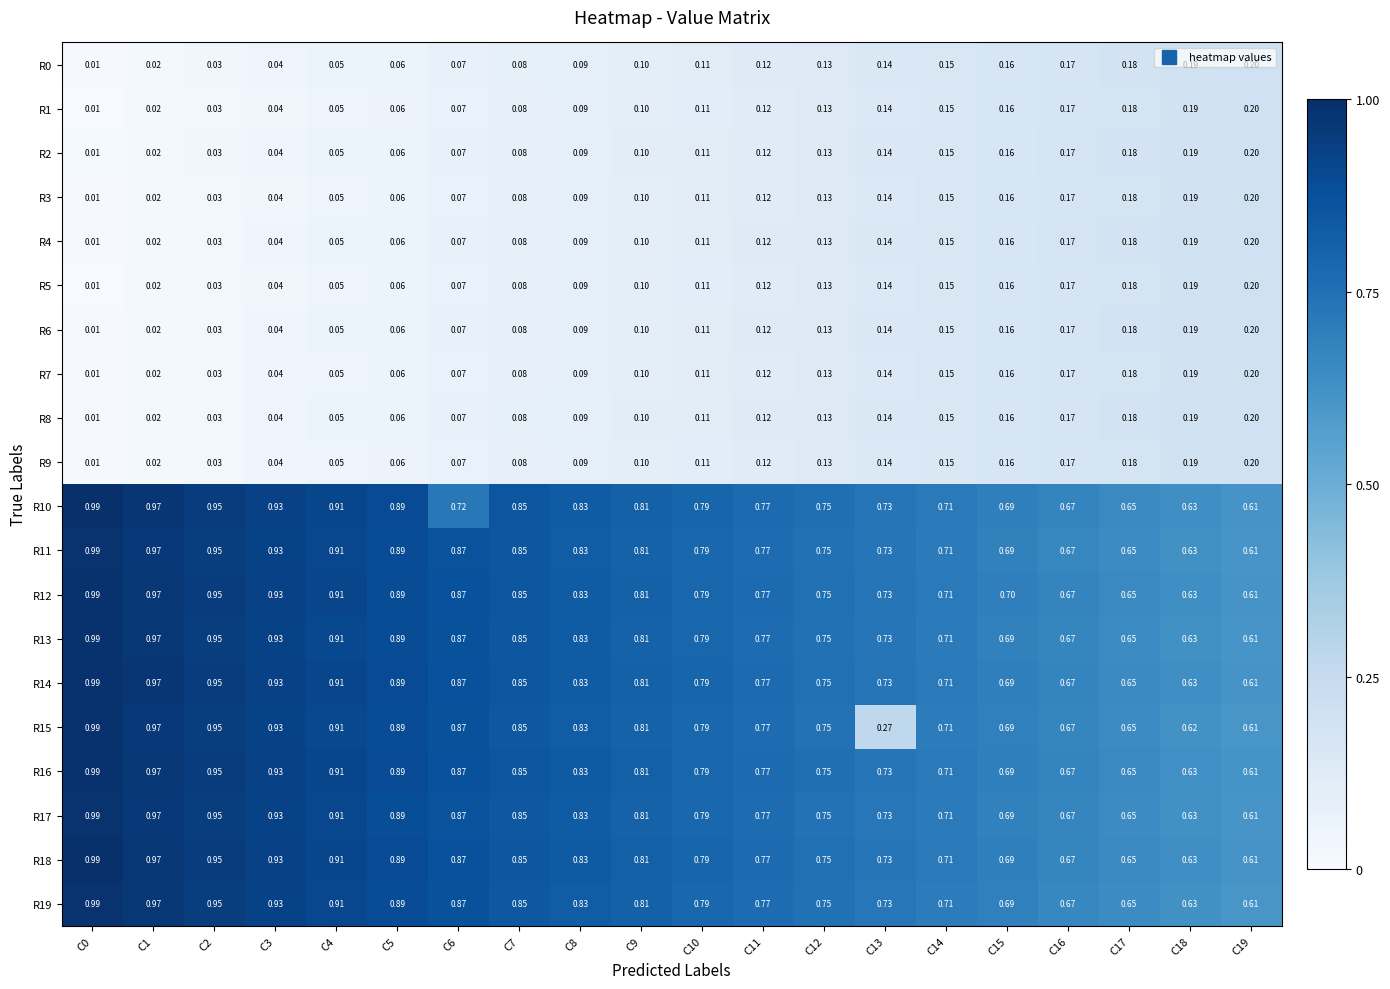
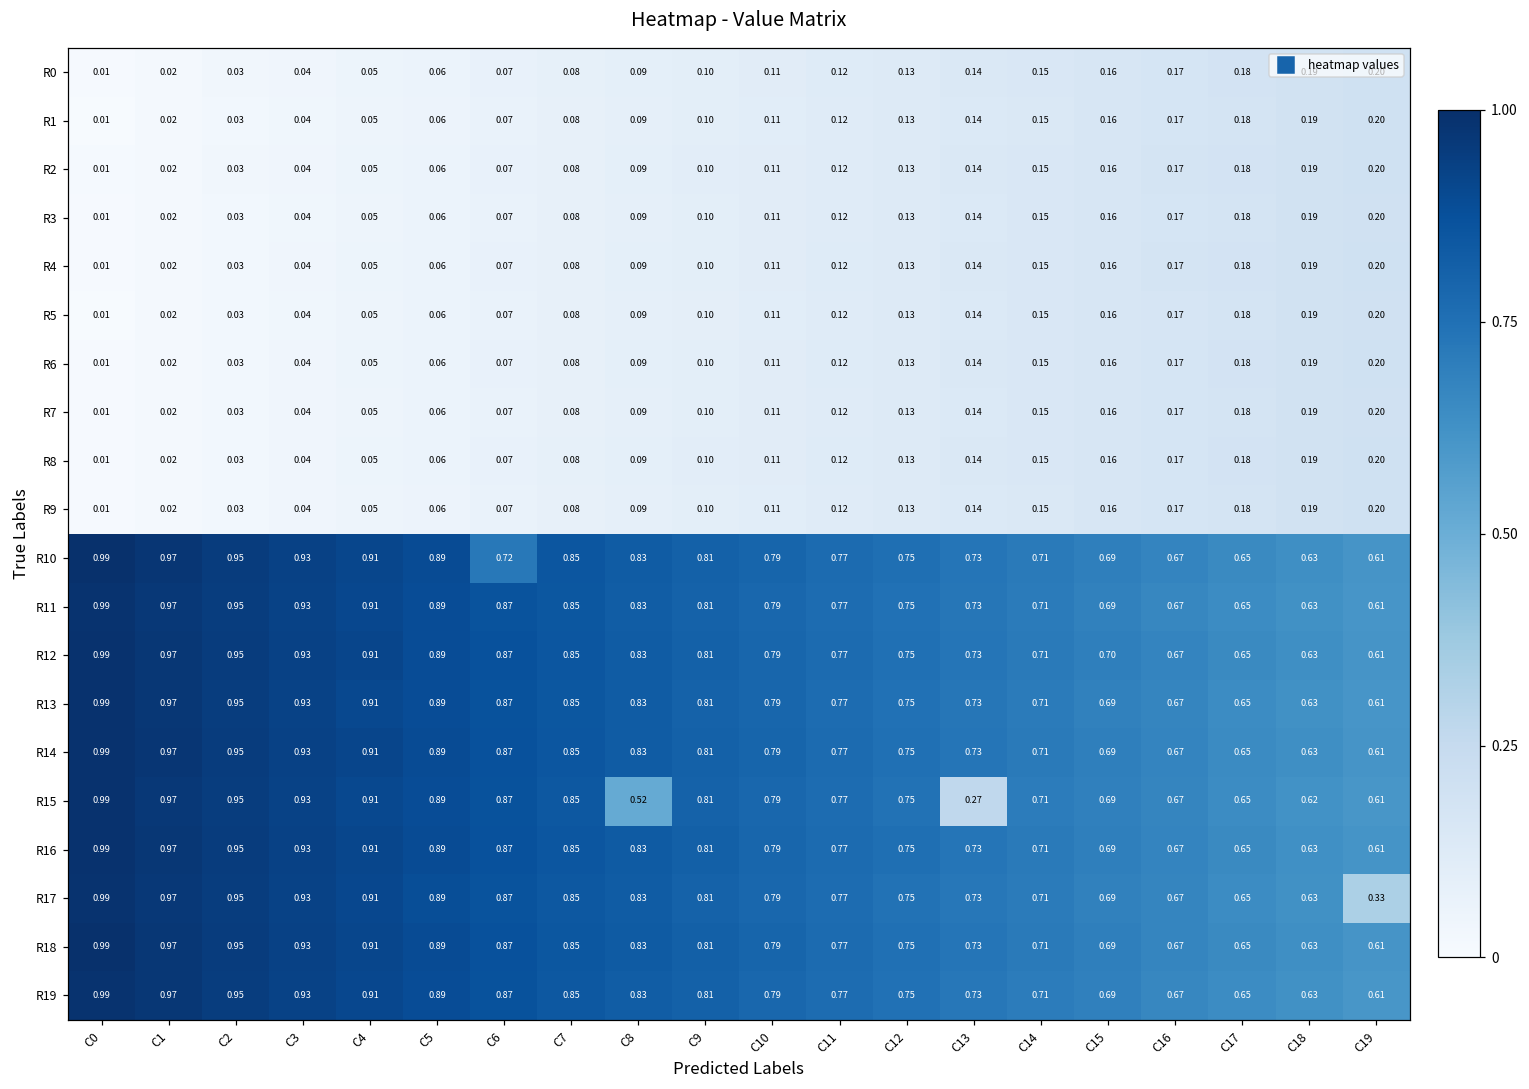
R15, C8: 0.83 -> 0.52
R17, C19: 0.61 -> 0.33
